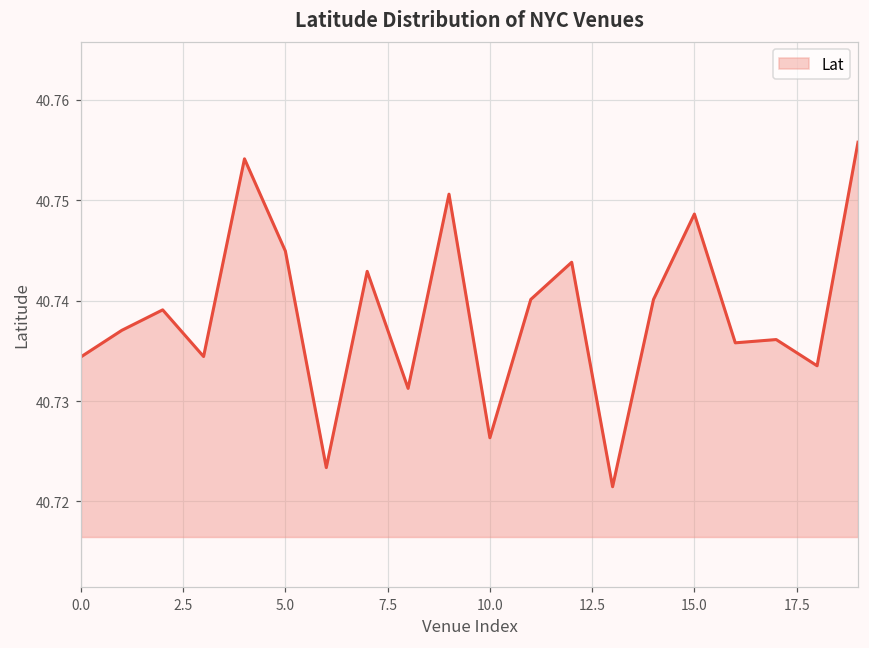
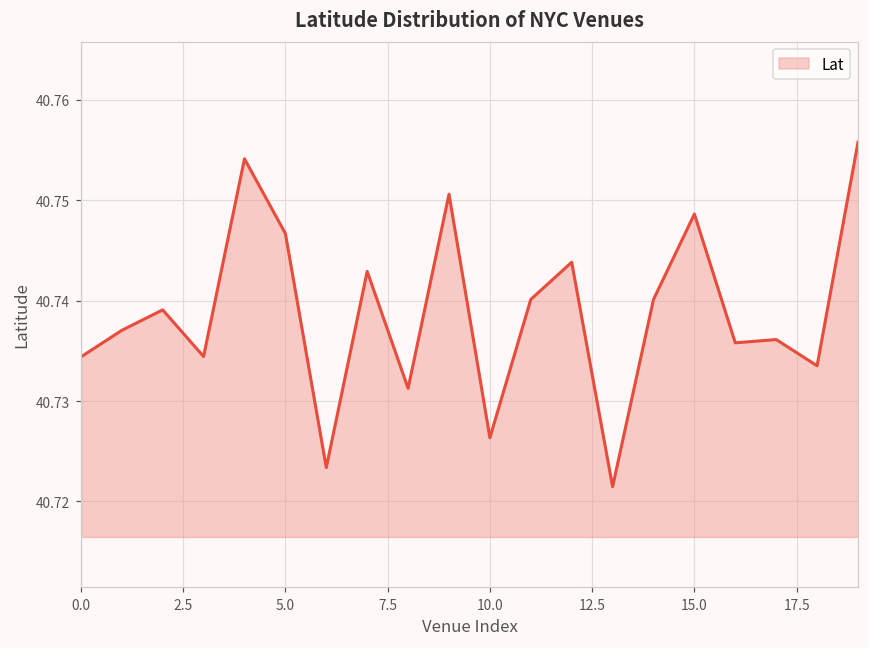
5.0: 40.745 -> 40.747
